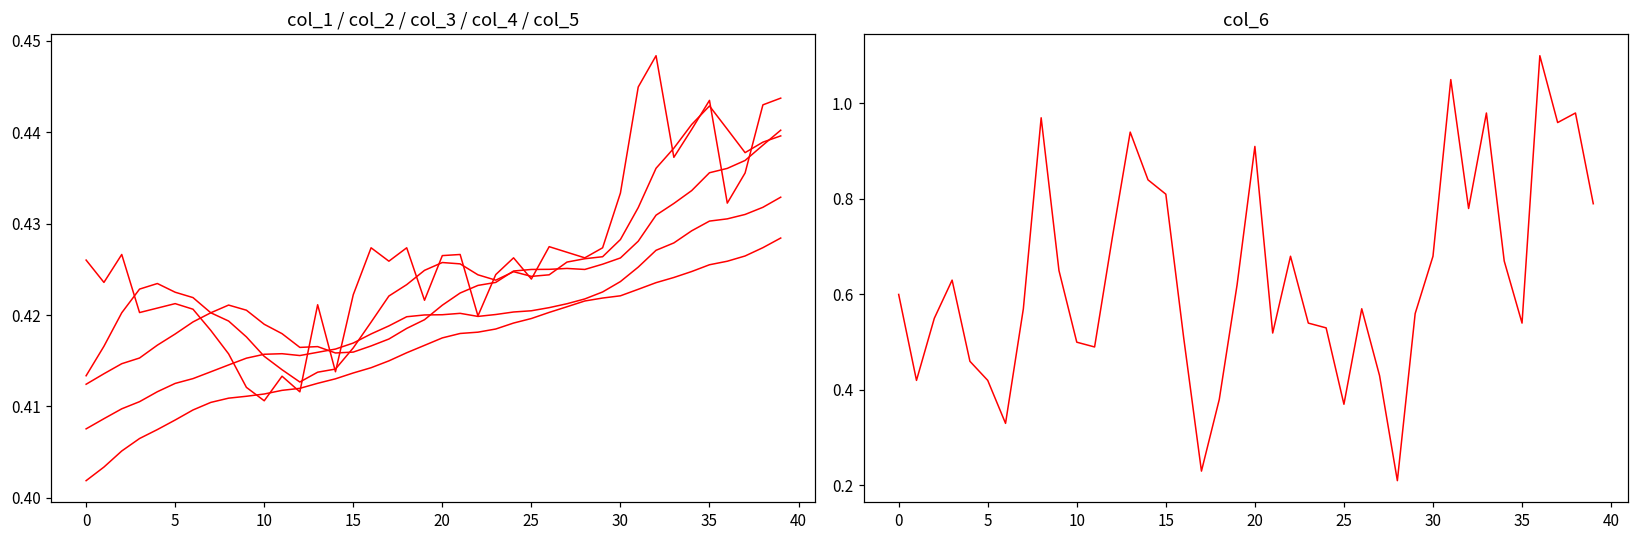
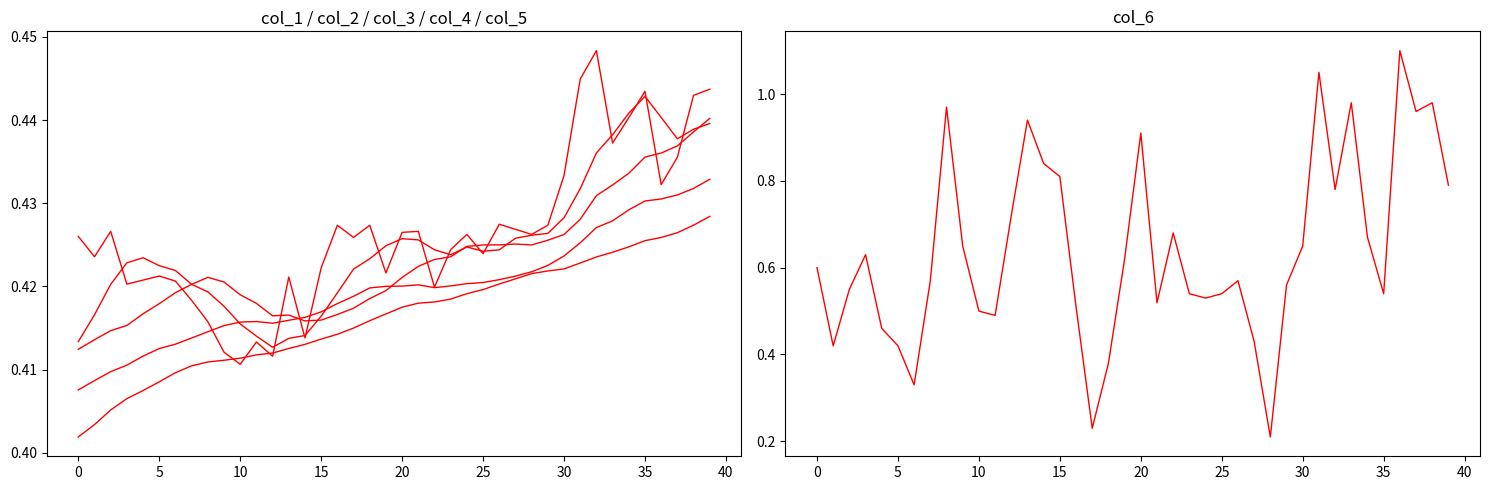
col_6, 25: 0.37 -> 0.54
col_6, 30: 0.68 -> 0.65
